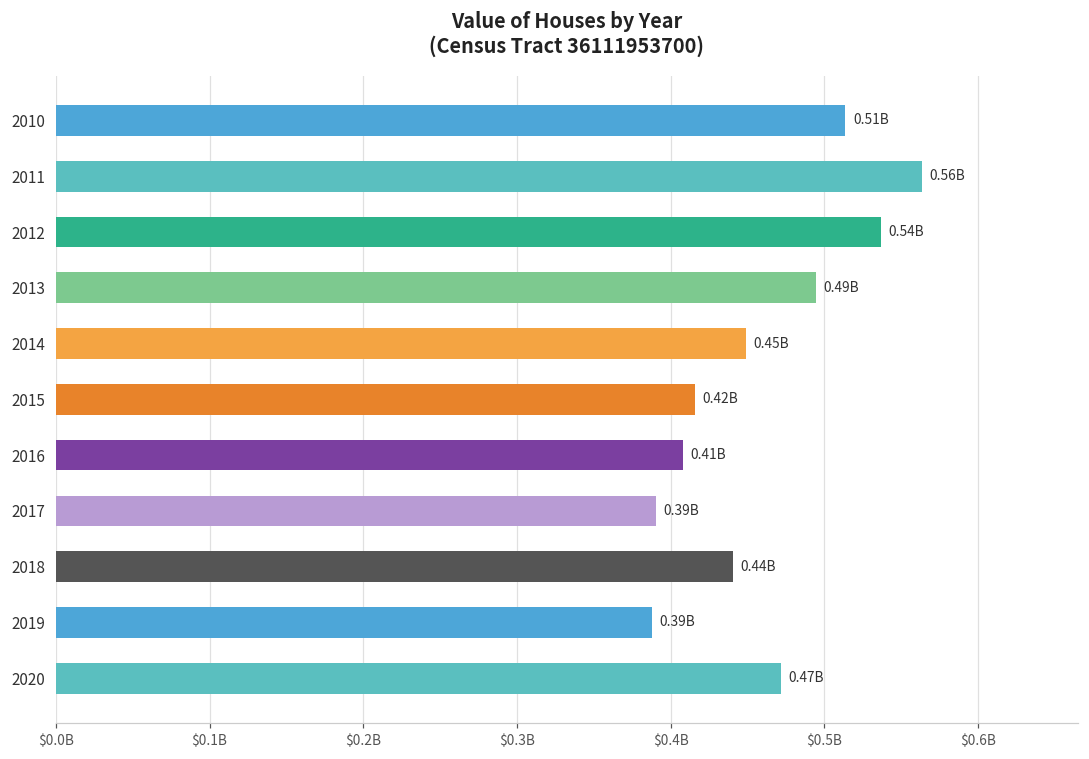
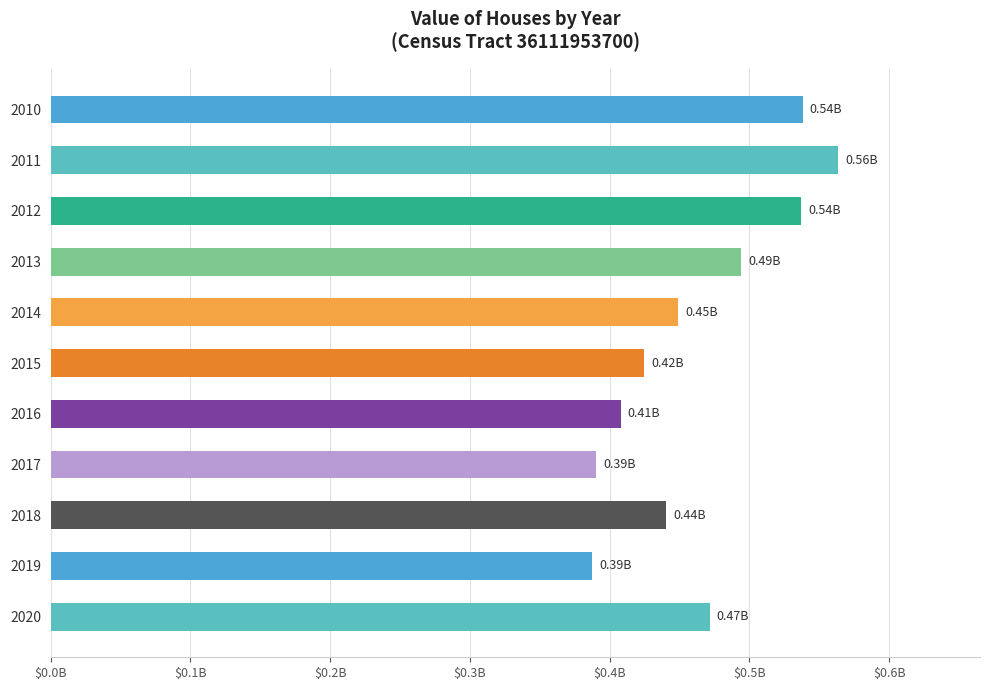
2010: 0.51B -> 0.54B
2015: $416000000 -> $425000000
